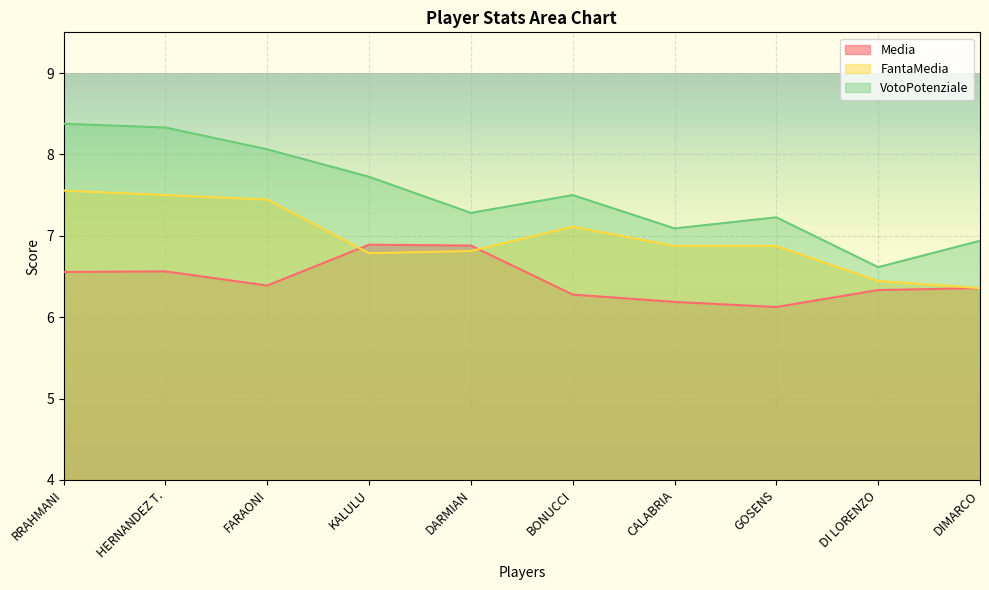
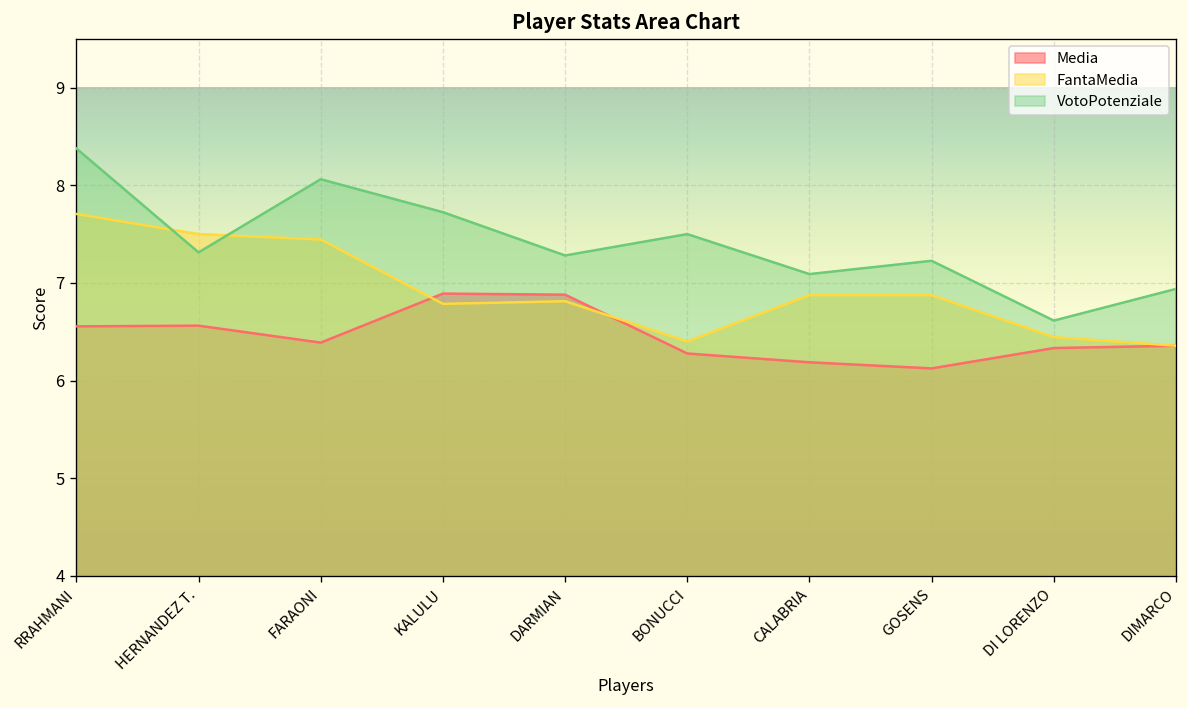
FantaMedia, RRAHMANI: 7.6 -> 7.7
VotoPotenziale, HERNANDEZ T.: 8.3 -> 7.3
FantaMedia, BONUCCI: 7.1 -> 6.4
